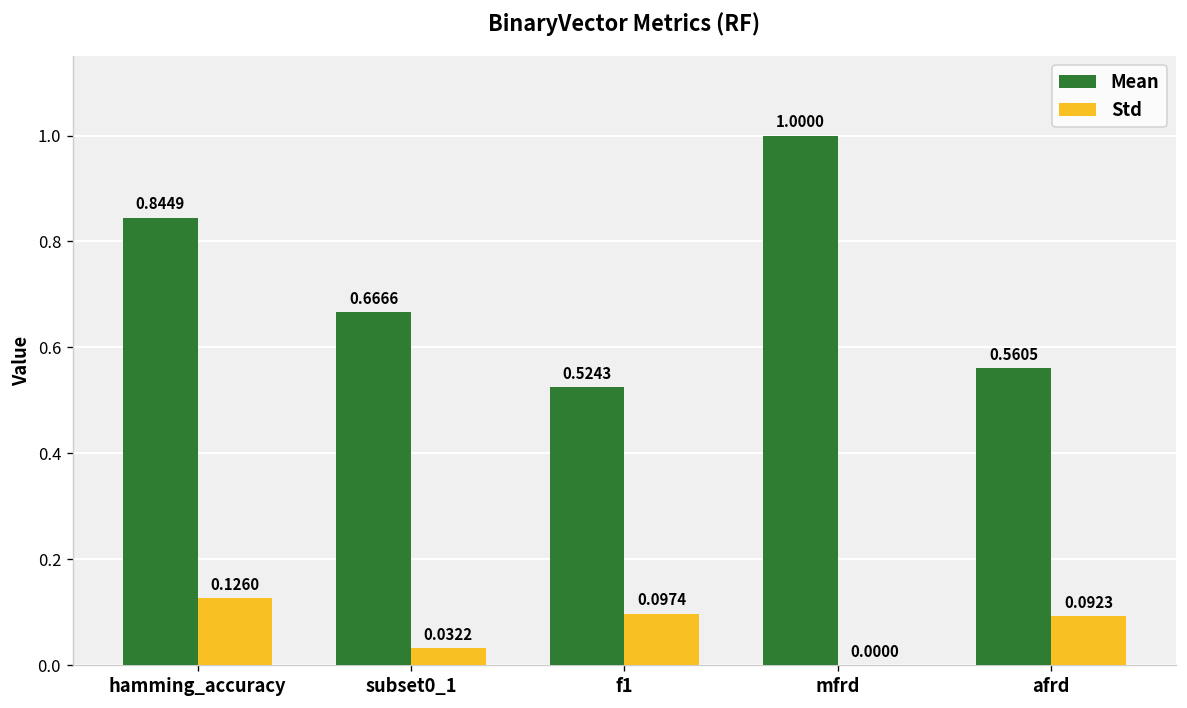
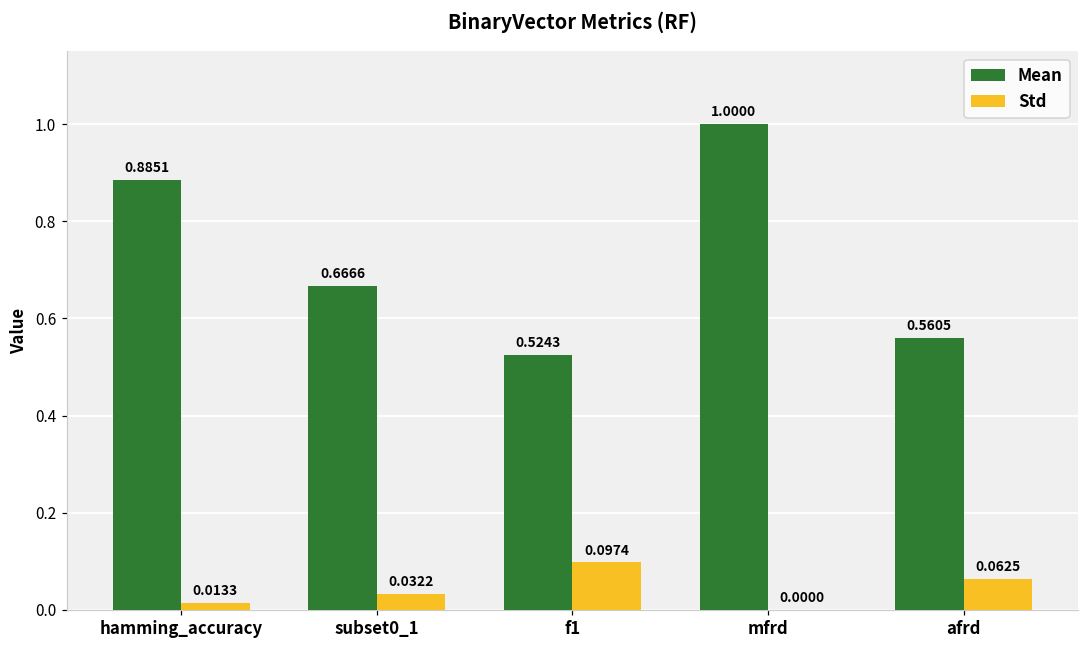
Mean, hamming_accuracy: 0.8449 -> 0.8851
Std, hamming_accuracy: 0.1260 -> 0.0133
Std, afrd: 0.0923 -> 0.0625
